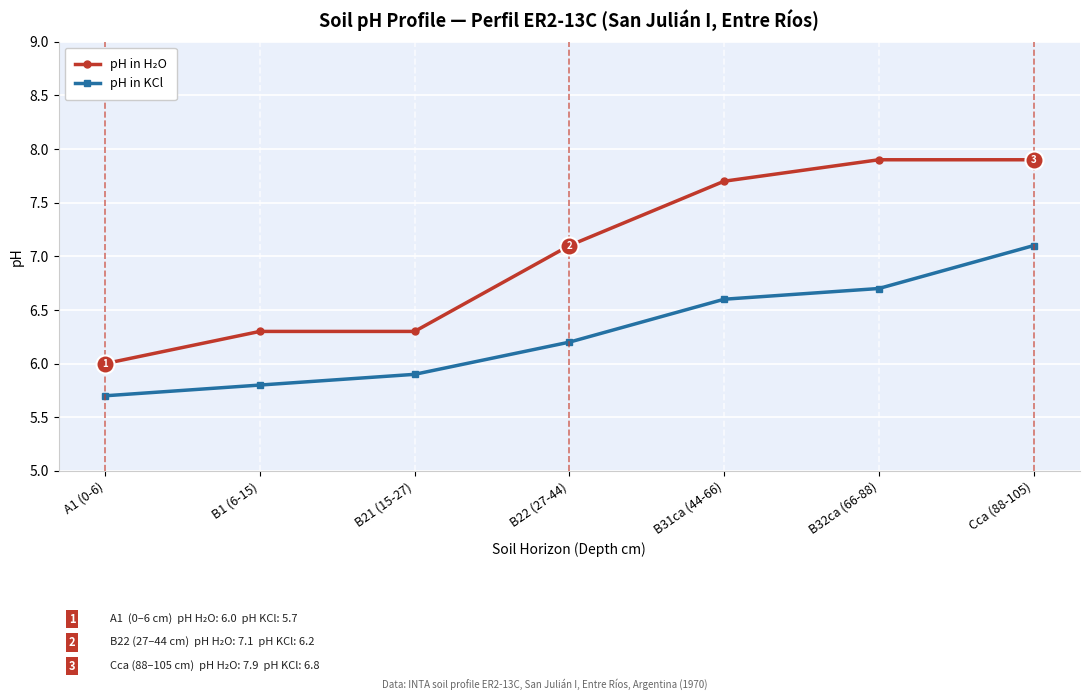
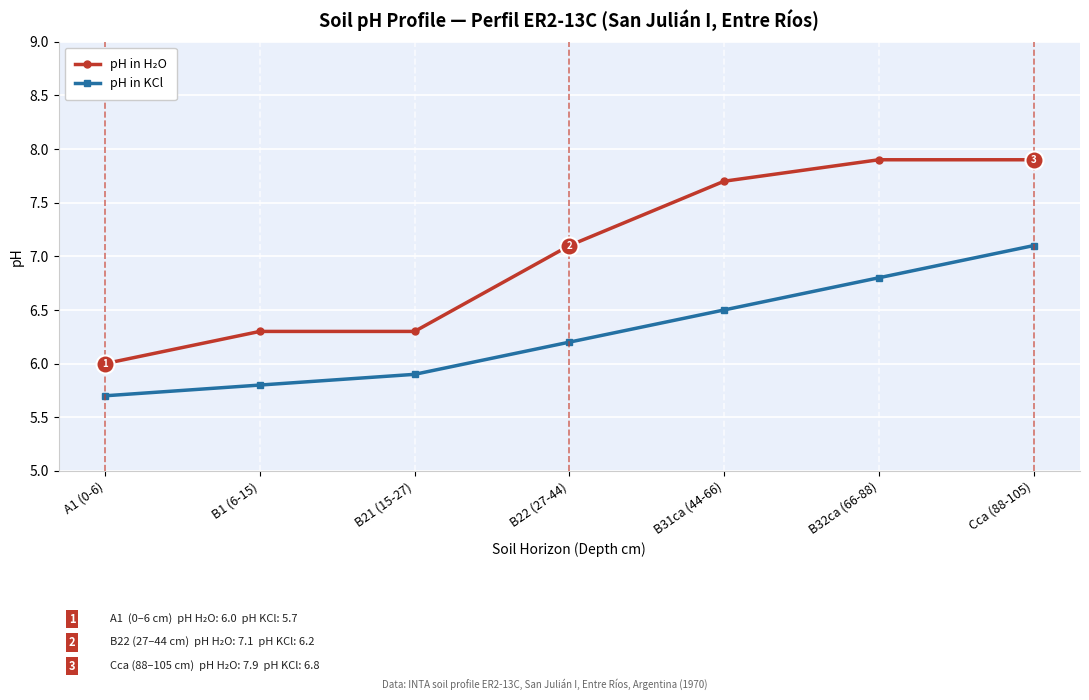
pH in KCl, B31ca (44-66): 6.6 -> 6.5
pH in KCl, B32ca (66-88): 6.7 -> 6.8
